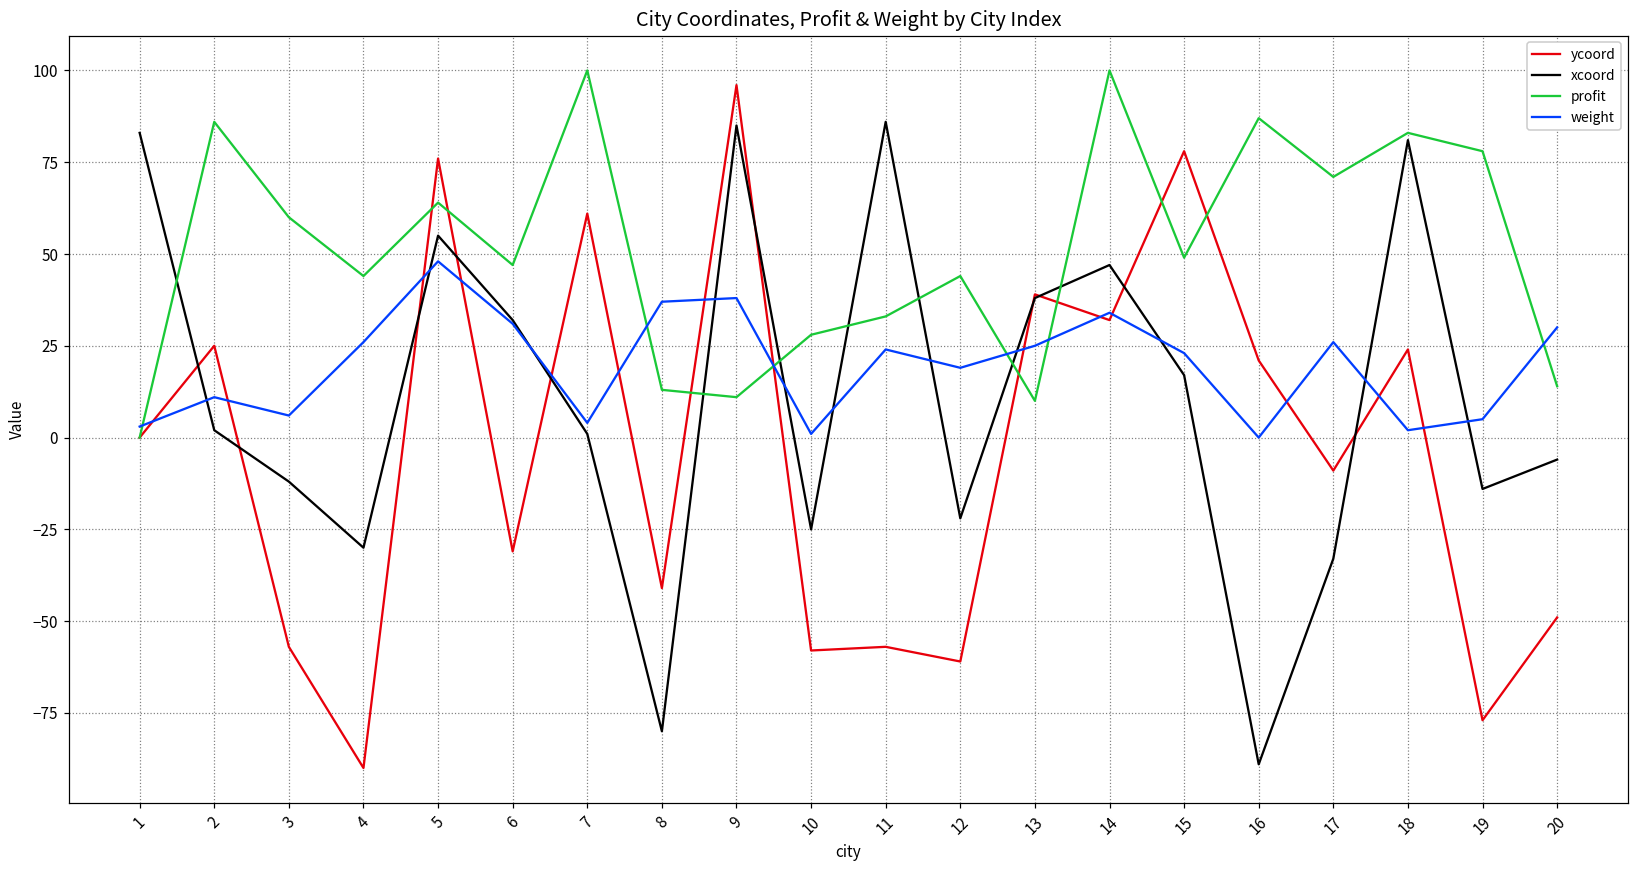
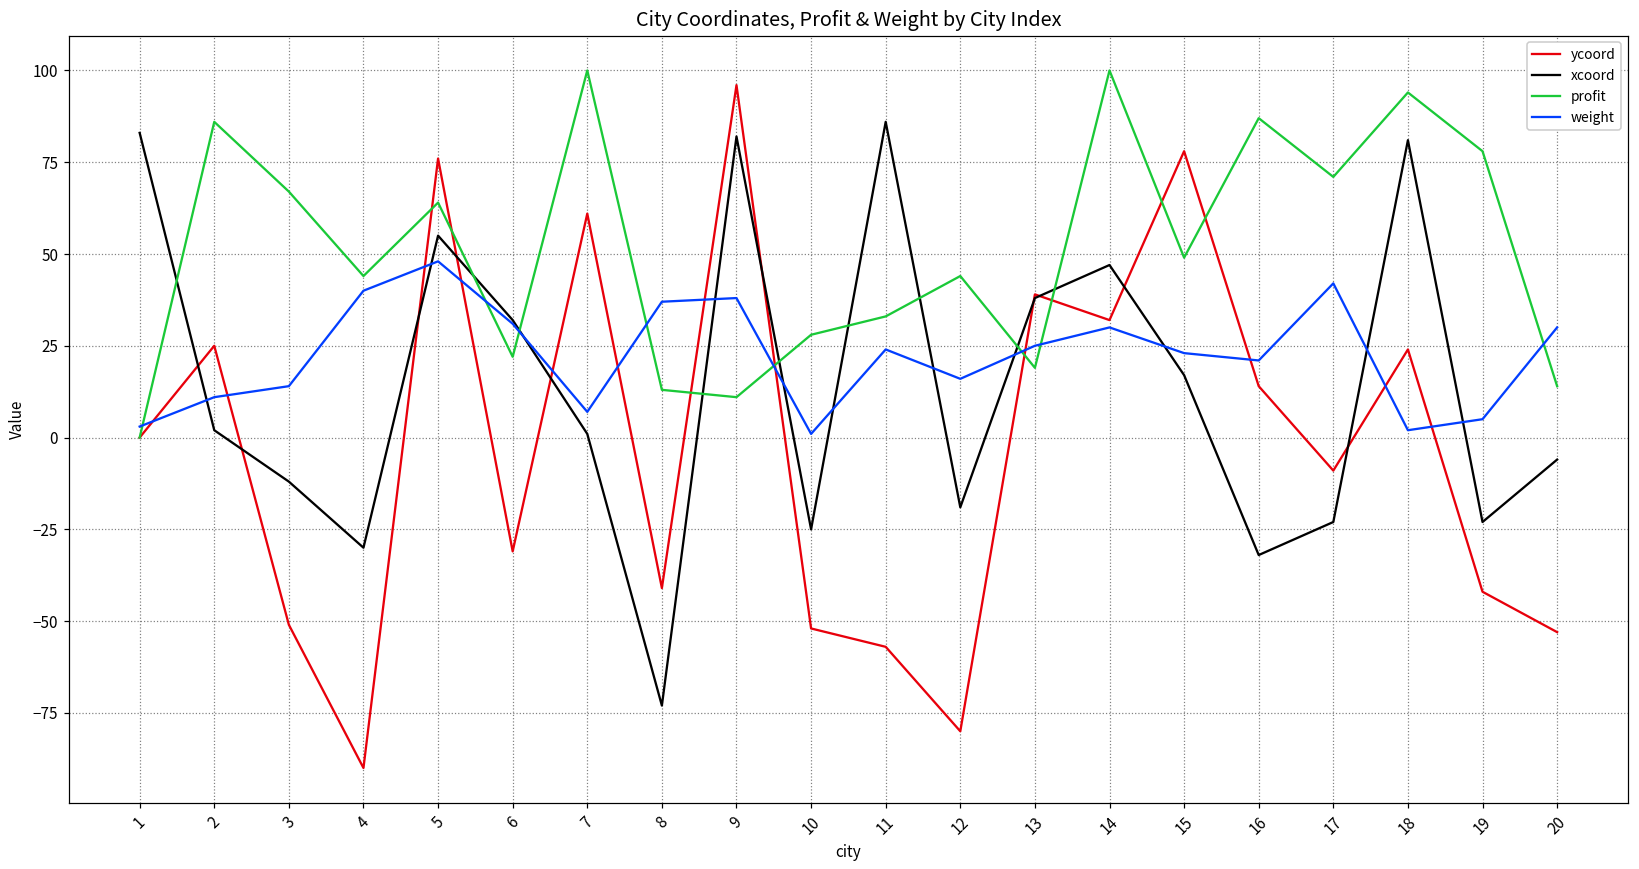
ycoord, 3: -57 -> -51
profit, 3: 60 -> 67
weight, 3: 6 -> 14
weight, 4: 26 -> 40
profit, 6: 47 -> 22
weight, 7: 4 -> 7
xcoord, 8: -80 -> -73
xcoord, 9: 85 -> 82
ycoord, 10: -58 -> -52
ycoord, 12: -61 -> -80
xcoord, 12: -22 -> -19
weight, 12: 19 -> 16
profit, 13: 10 -> 19
weight, 14: 34 -> 30
ycoord, 16: 21 -> 14
xcoord, 16: -89 -> -32
weight, 16: 0 -> 21
xcoord, 17: -33 -> -23
weight, 17: 26 -> 42
profit, 18: 83 -> 94
ycoord, 19: -77 -> -42
xcoord, 19: -14 -> -23
ycoord, 20: -49 -> -53
